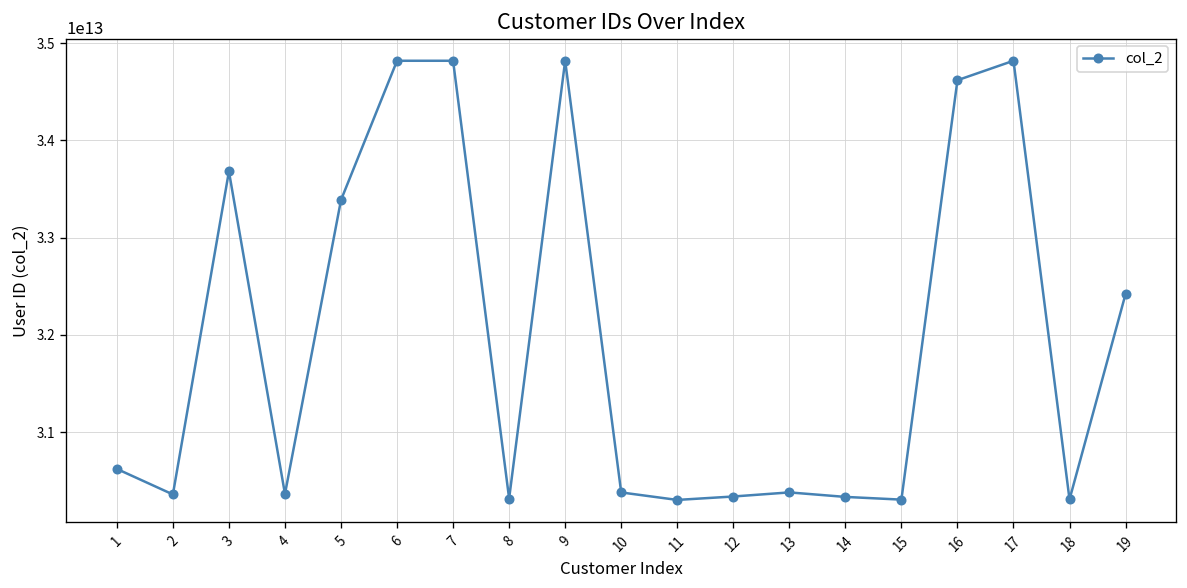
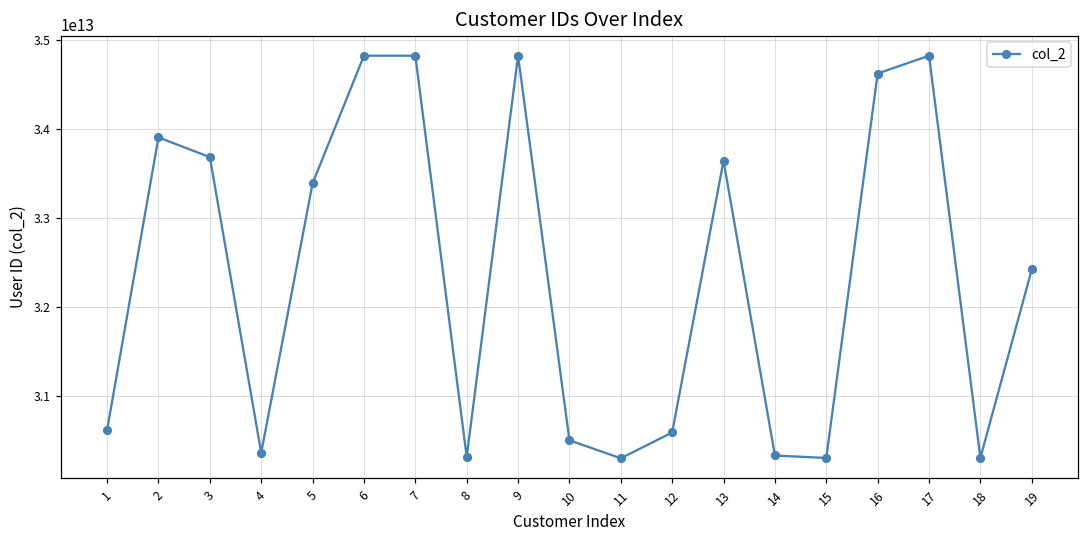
2: 30400000000000 -> 33900000000000
10: 30400000000000 -> 30500000000000
12: 30300000000000 -> 30600000000000
13: 30400000000000 -> 33600000000000
